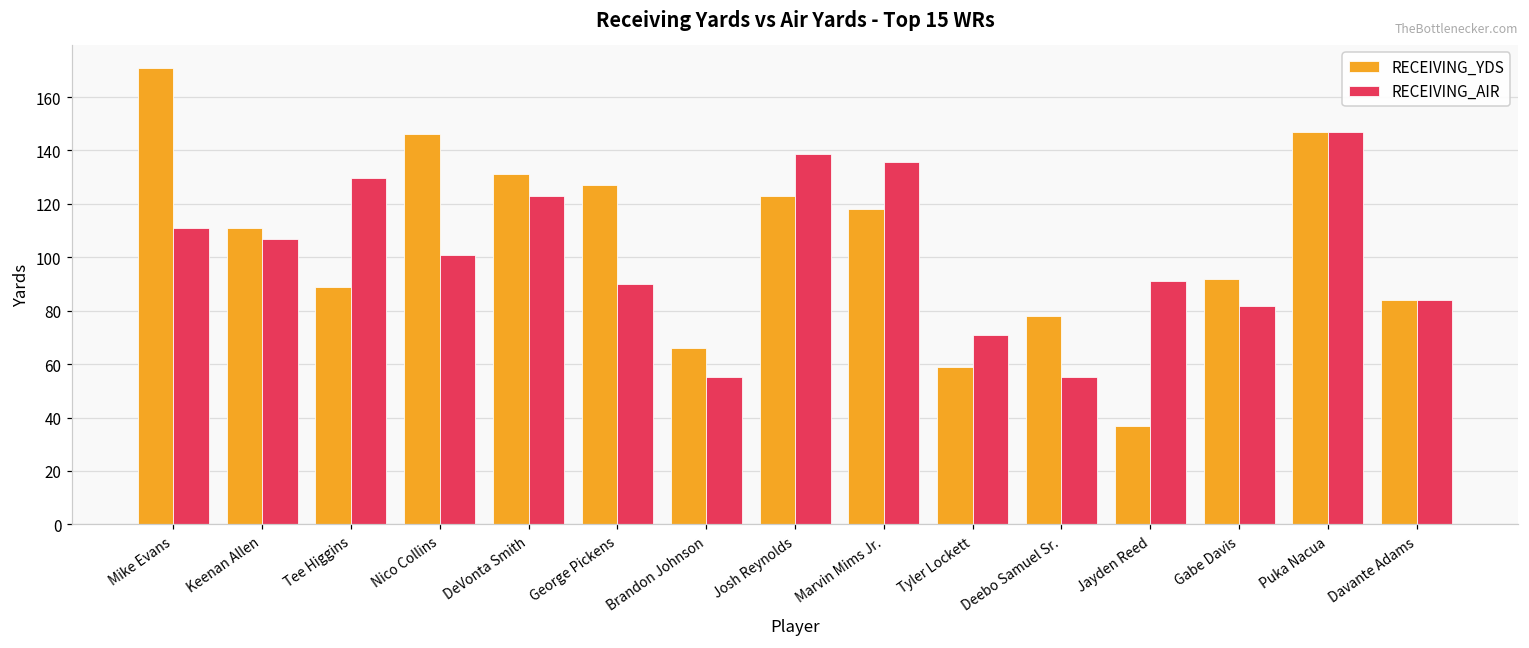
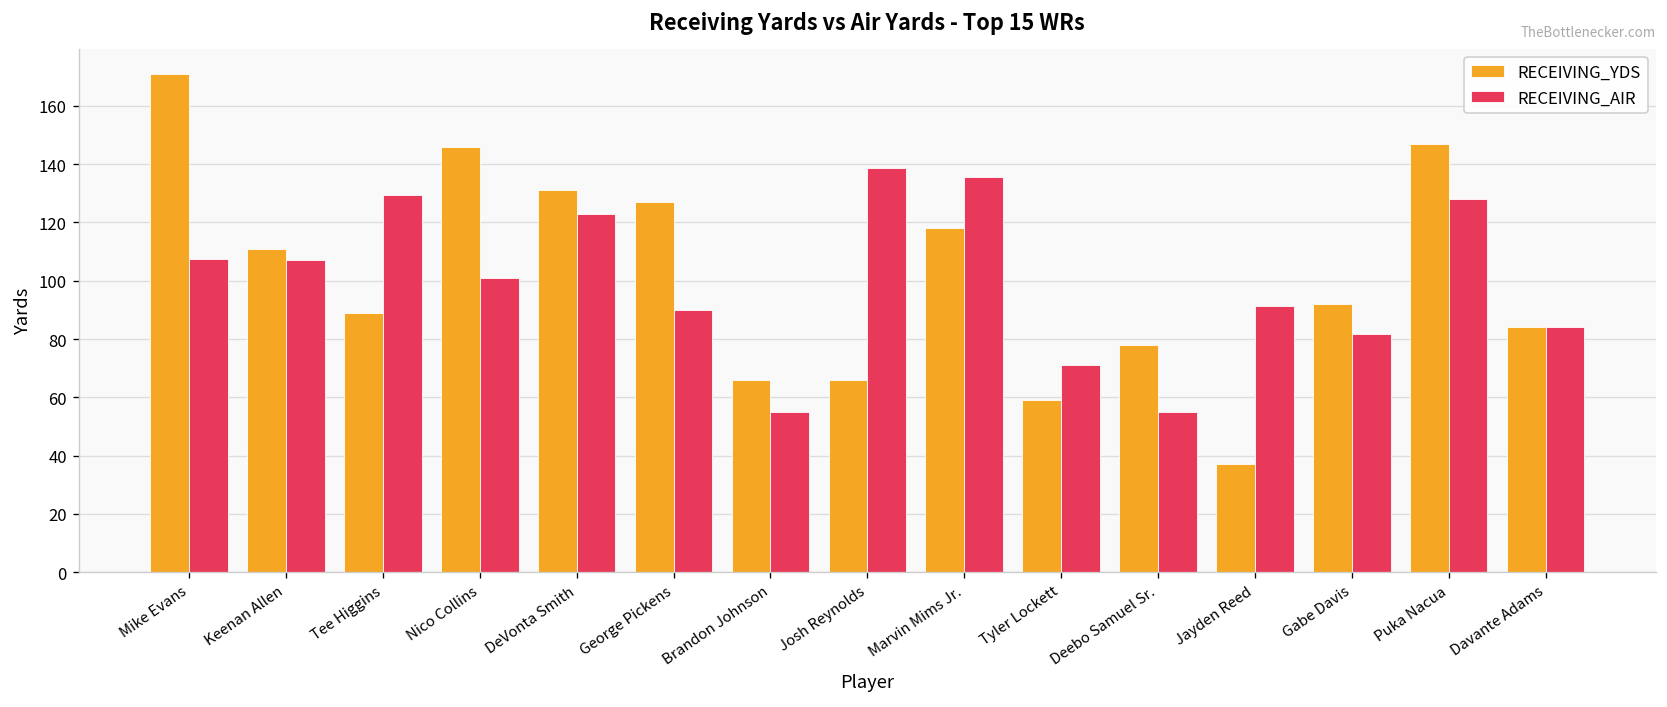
RECEIVING_AIR, Mike Evans: 111 -> 108
RECEIVING_YDS, Josh Reynolds: 123 -> 66
RECEIVING_AIR, Puka Nacua: 147 -> 128
